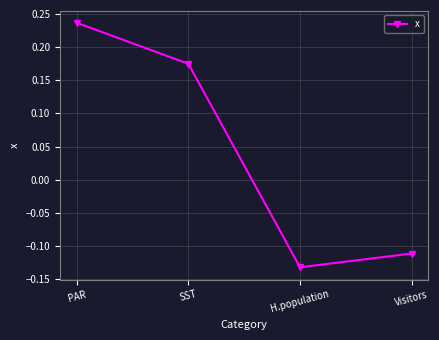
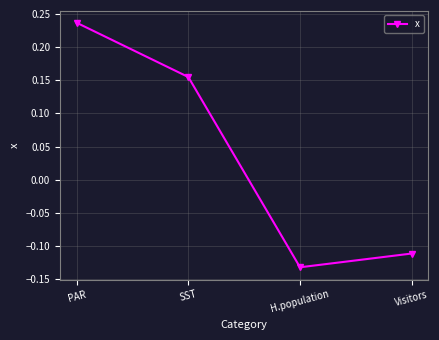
SST: 0.17 -> 0.15
